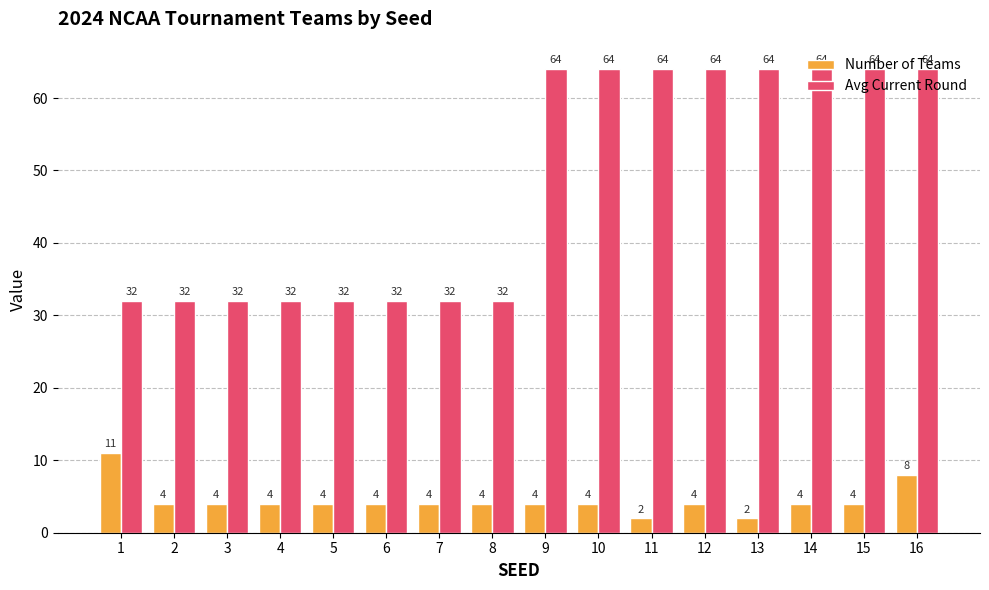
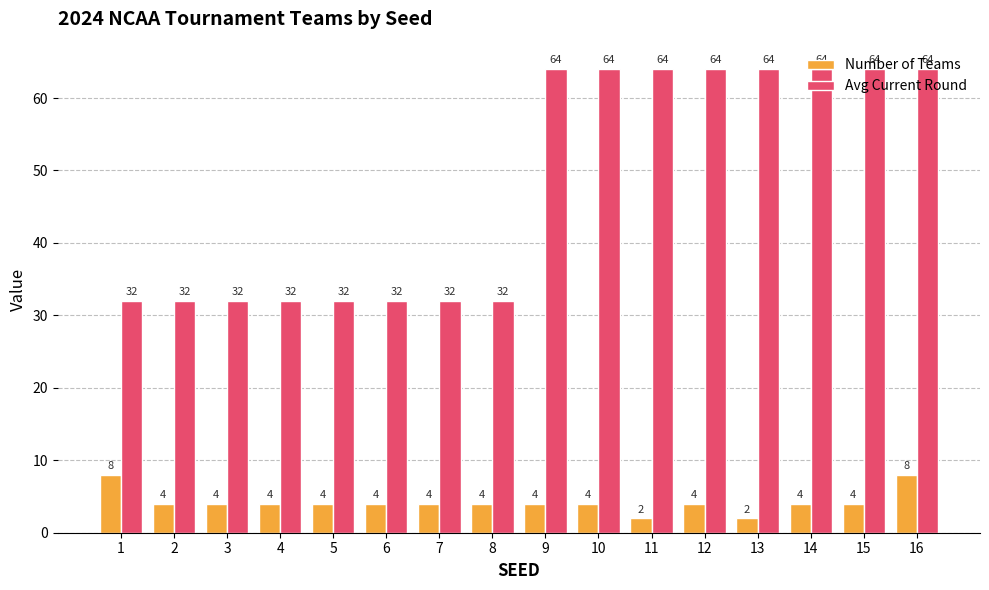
Number of Teams, 1: 11 -> 8
